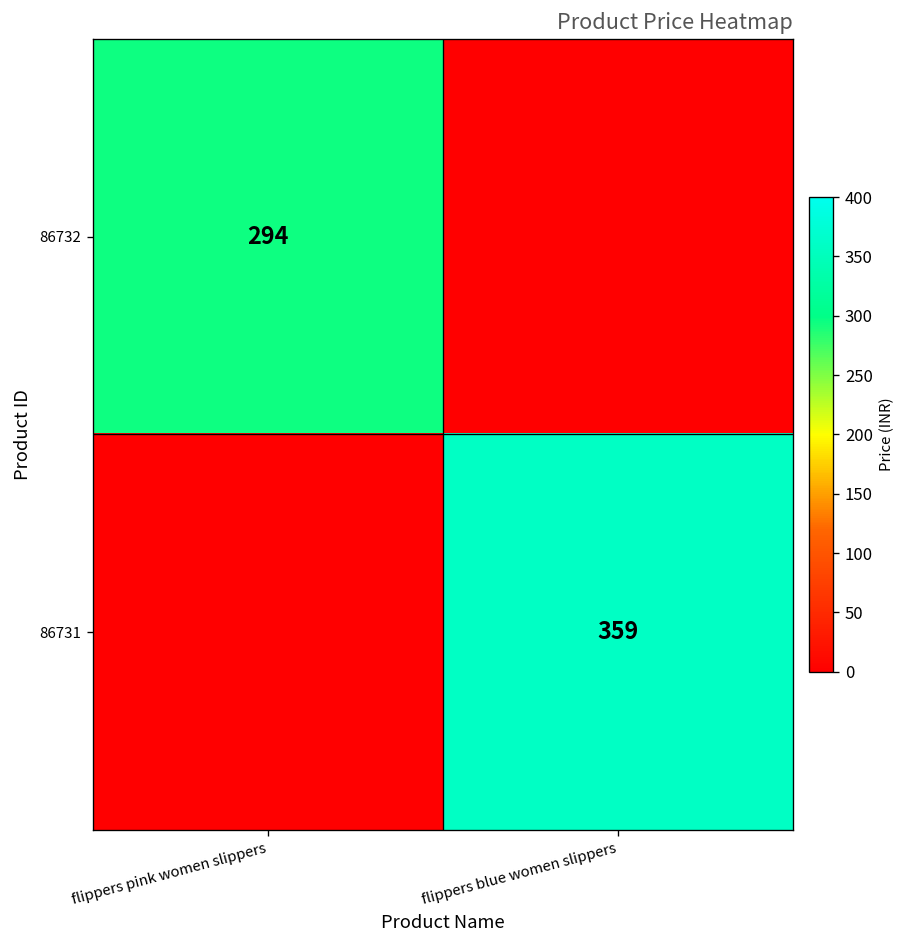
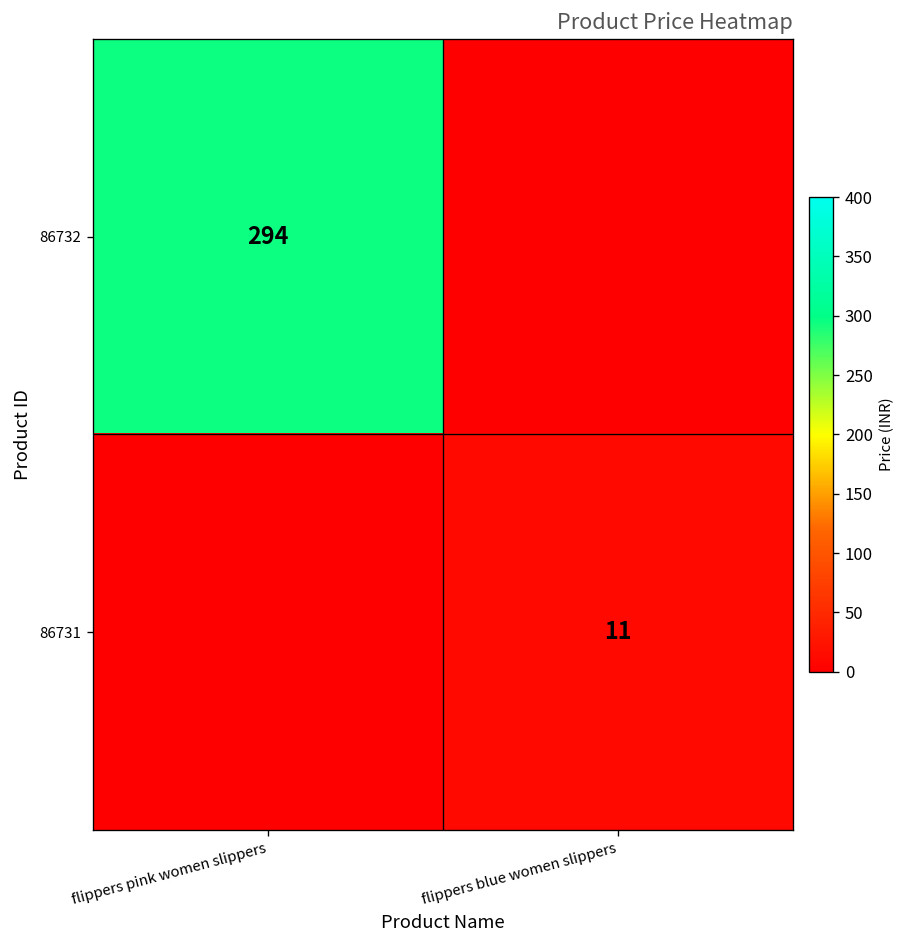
86731, flippers blue women slippers: 359 -> 11
